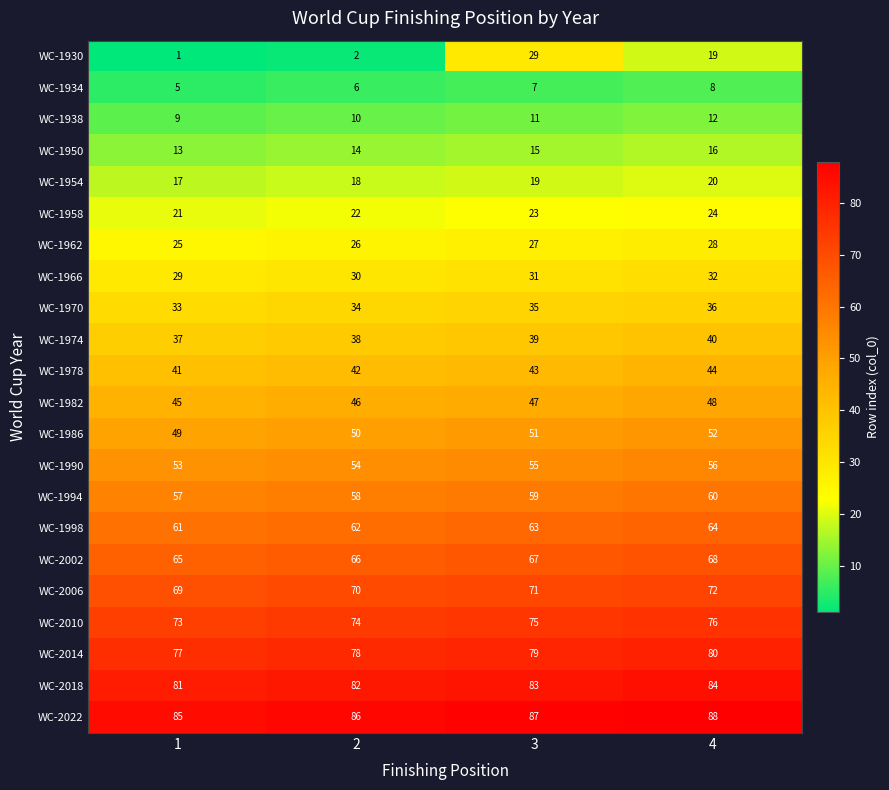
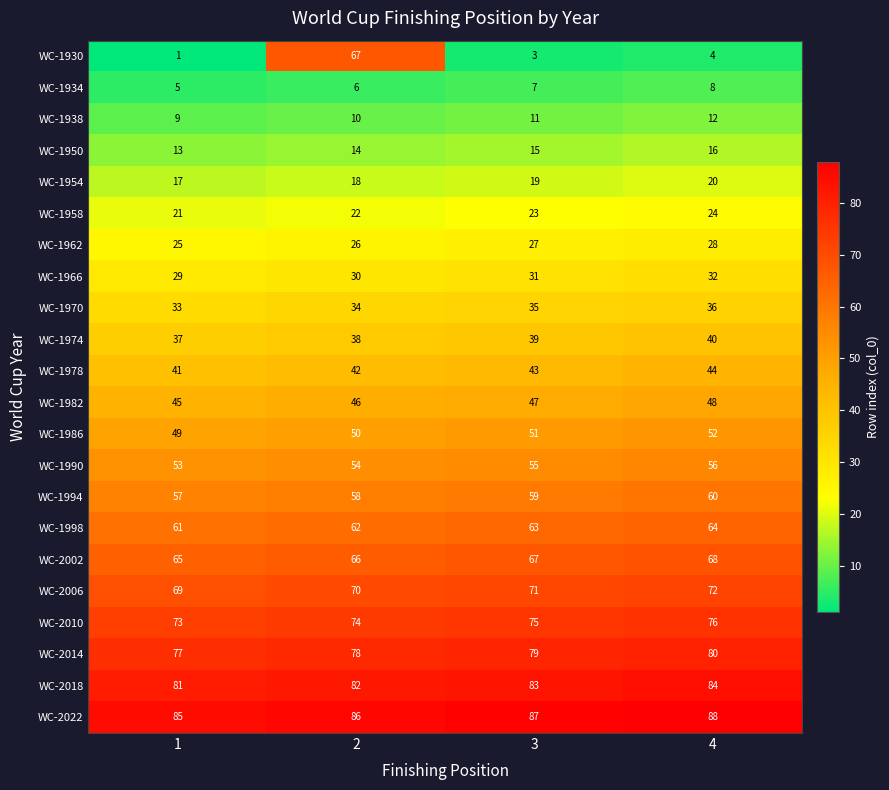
WC-1930, 2: 2 -> 67
WC-1930, 3: 29 -> 3
WC-1930, 4: 19 -> 4
